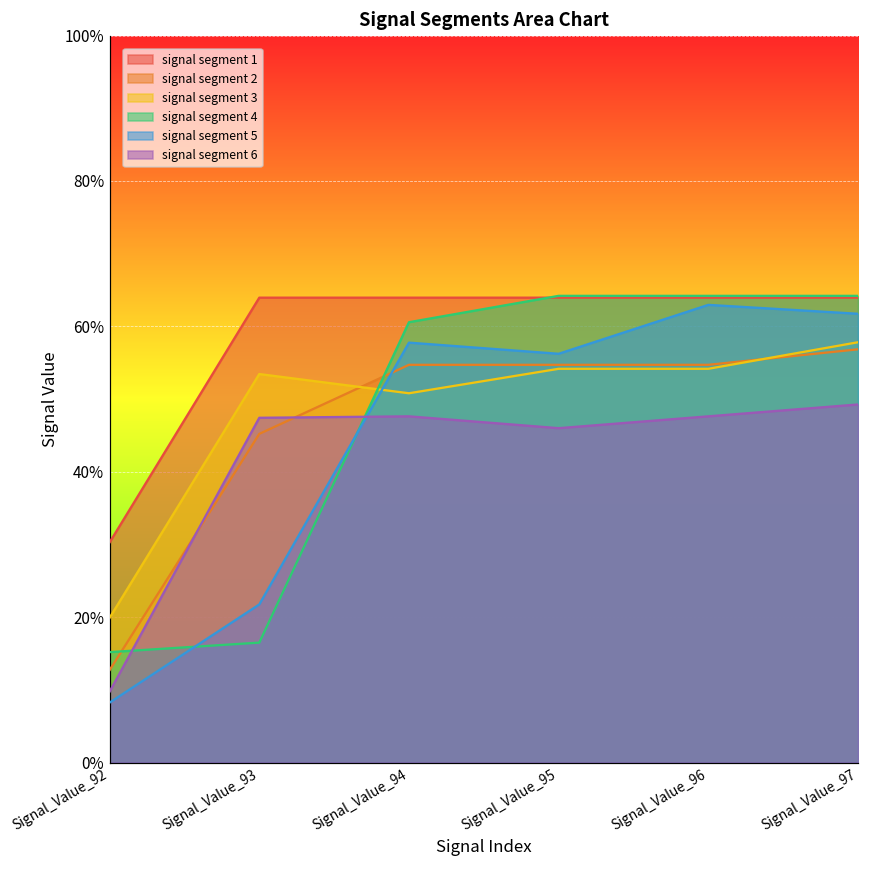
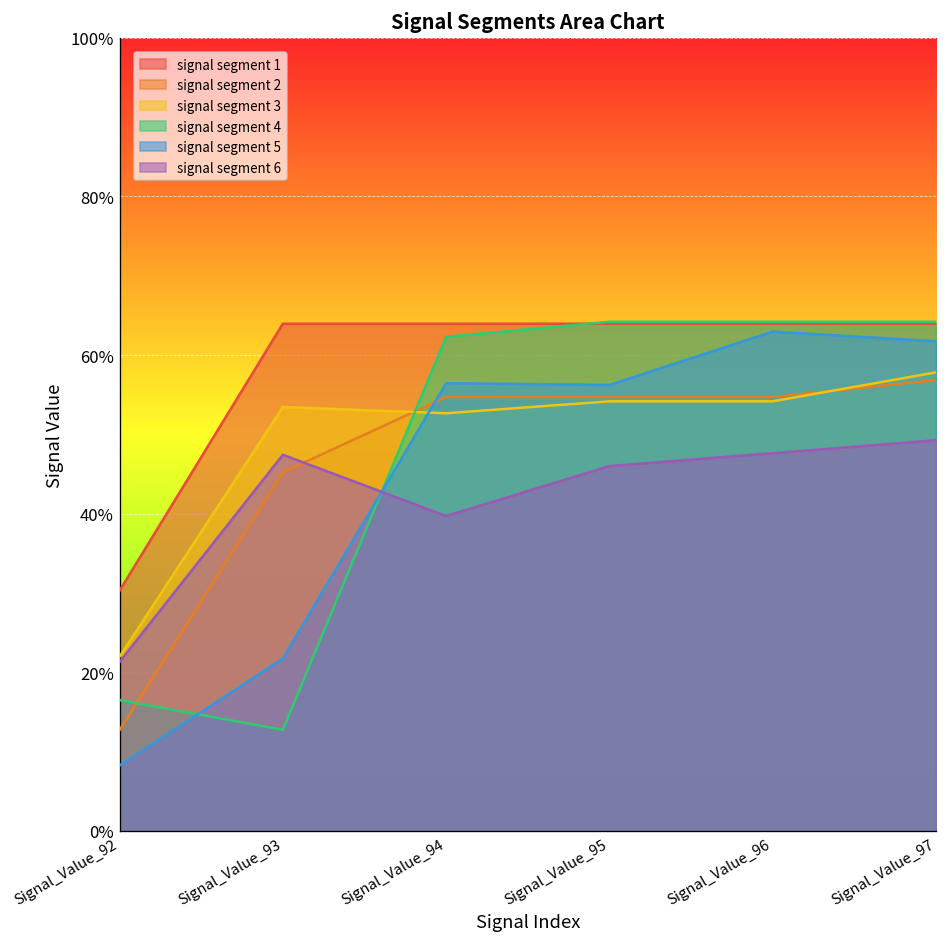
signal segment 3, Signal_Value_92: 20% -> 22%
signal segment 4, Signal_Value_92: 15% -> 17%
signal segment 6, Signal_Value_92: 10% -> 21%
signal segment 4, Signal_Value_93: 17% -> 13%
signal segment 3, Signal_Value_94: 51% -> 53%
signal segment 4, Signal_Value_94: 61% -> 62%
signal segment 5, Signal_Value_94: 58% -> 56%
signal segment 6, Signal_Value_94: 48% -> 40%
